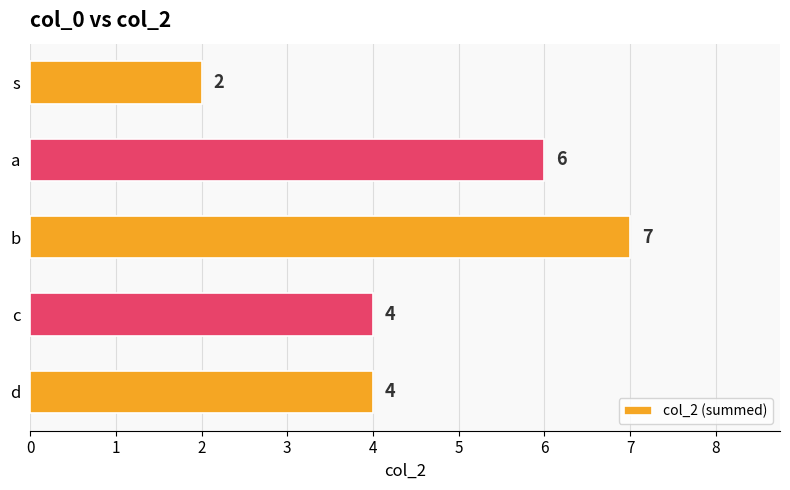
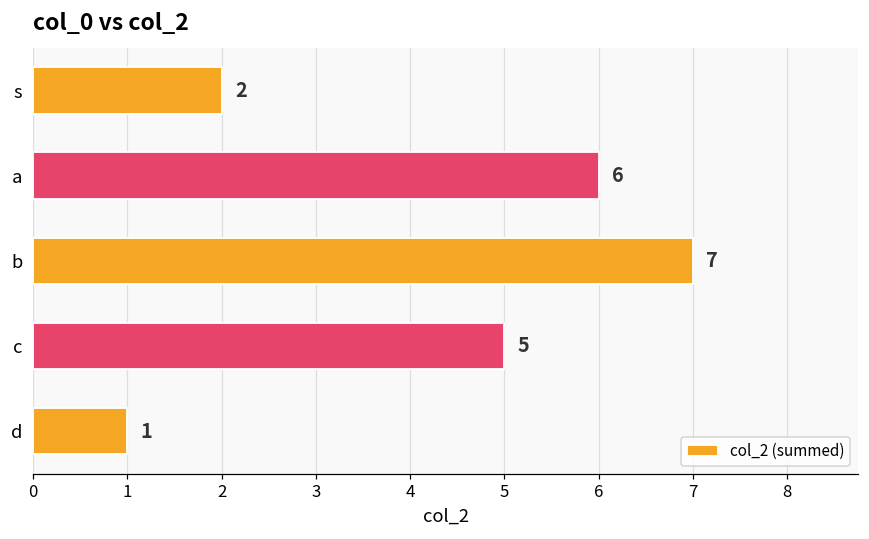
c: 4 -> 5
d: 4 -> 1
